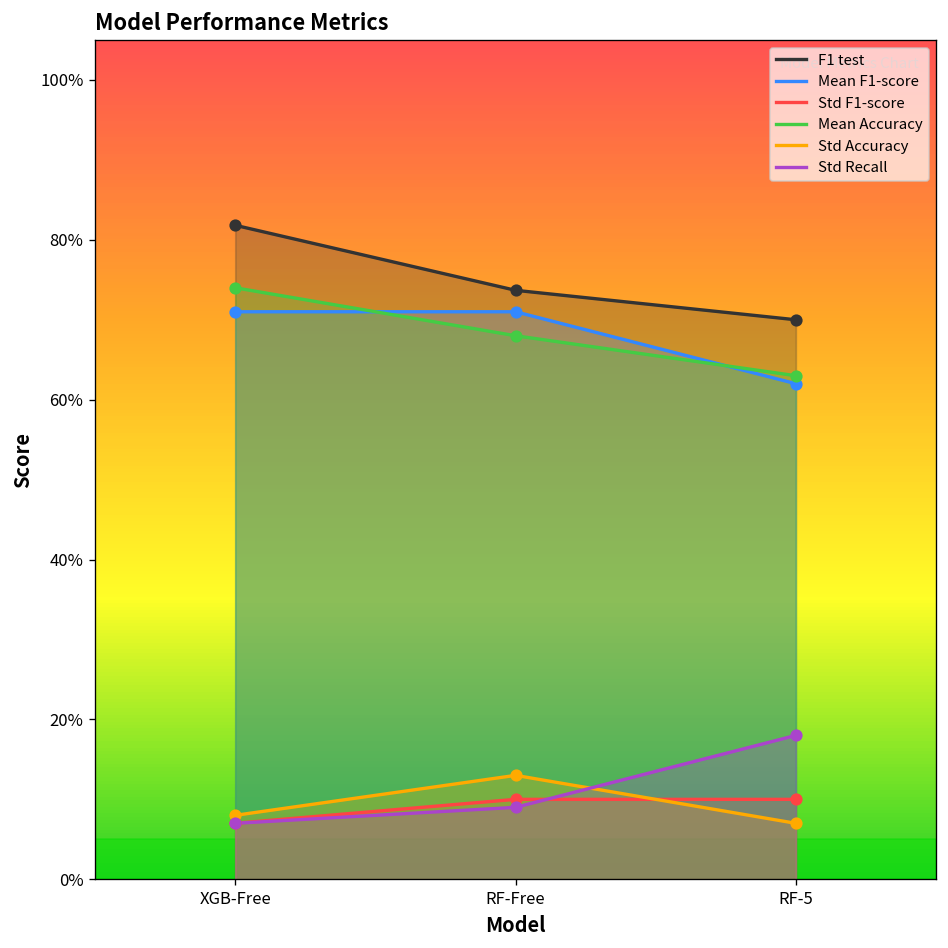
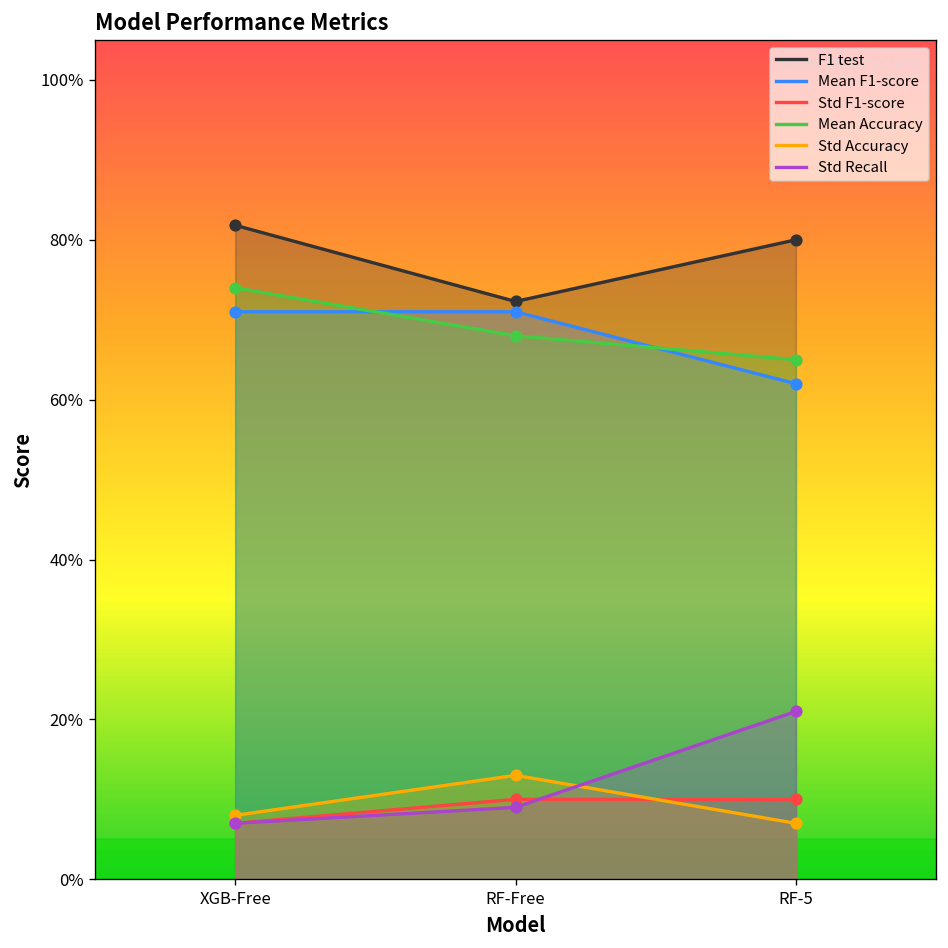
F1 test, RF-Free: 74% -> 72%
F1 test, RF-5: 70% -> 80%
Mean Accuracy, RF-5: 63% -> 65%
Std Recall, RF-5: 18% -> 21%
